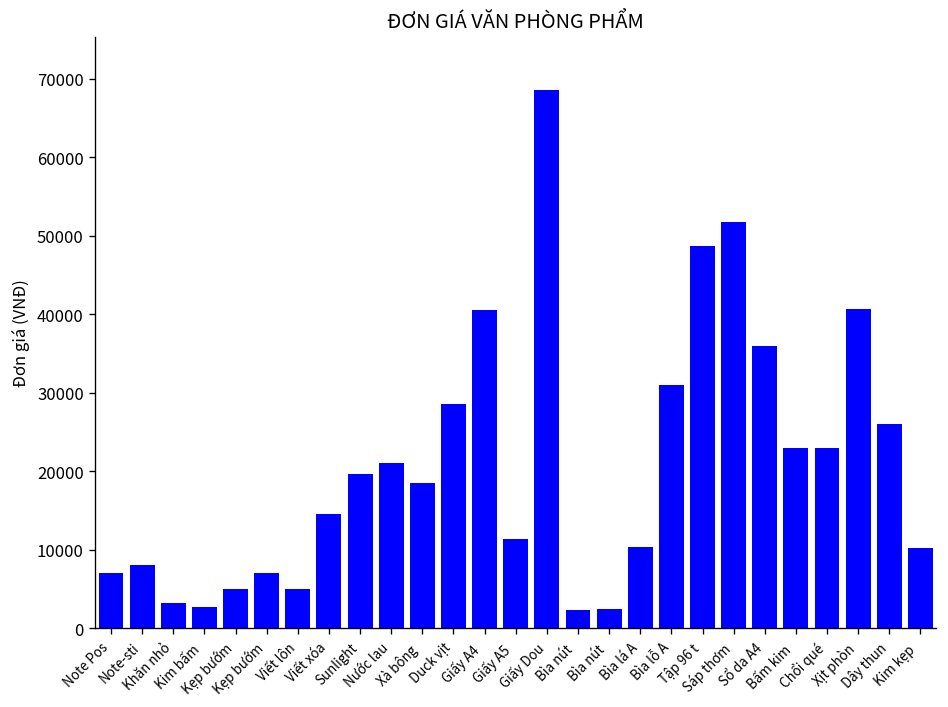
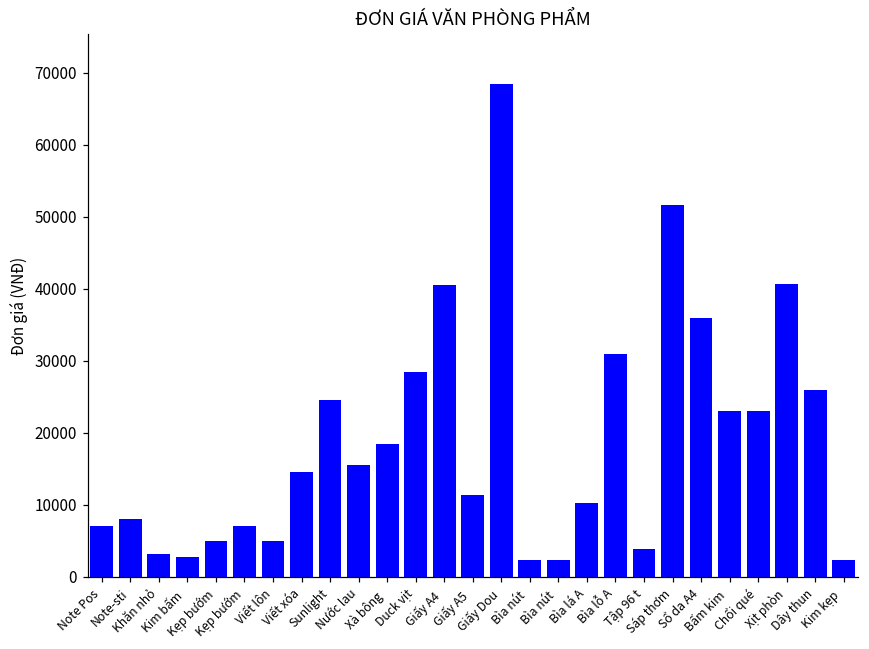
Sunlight: 20000 -> 25000
Nước lau: 21000 -> 16000
Tập 96 t: 49000 -> 4000
Kim kẹp: 10000 -> 2000
